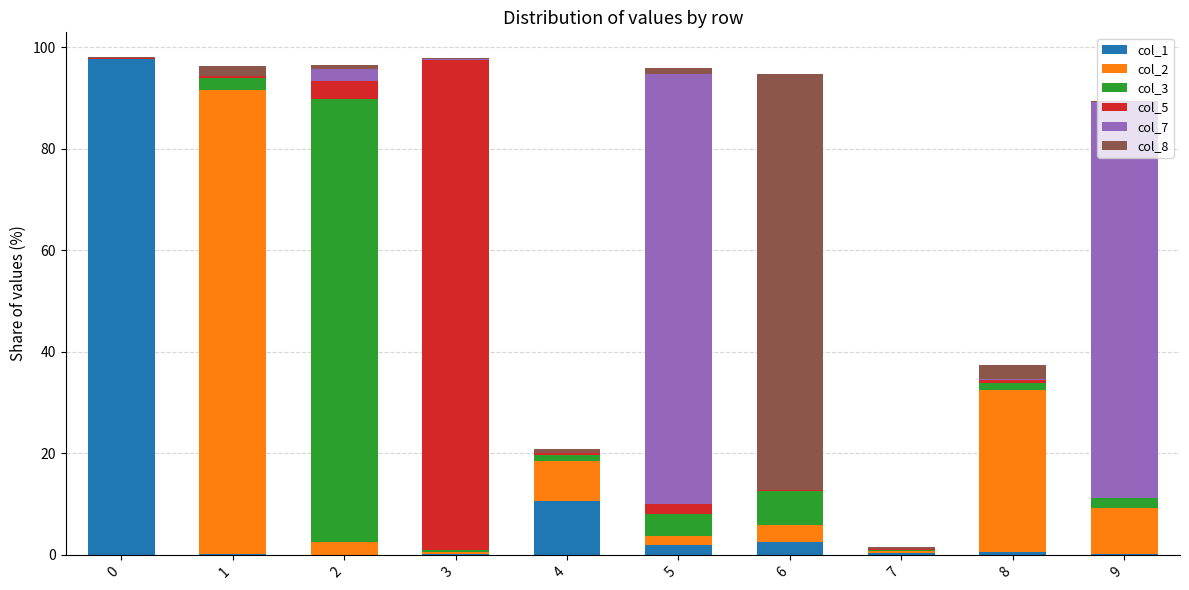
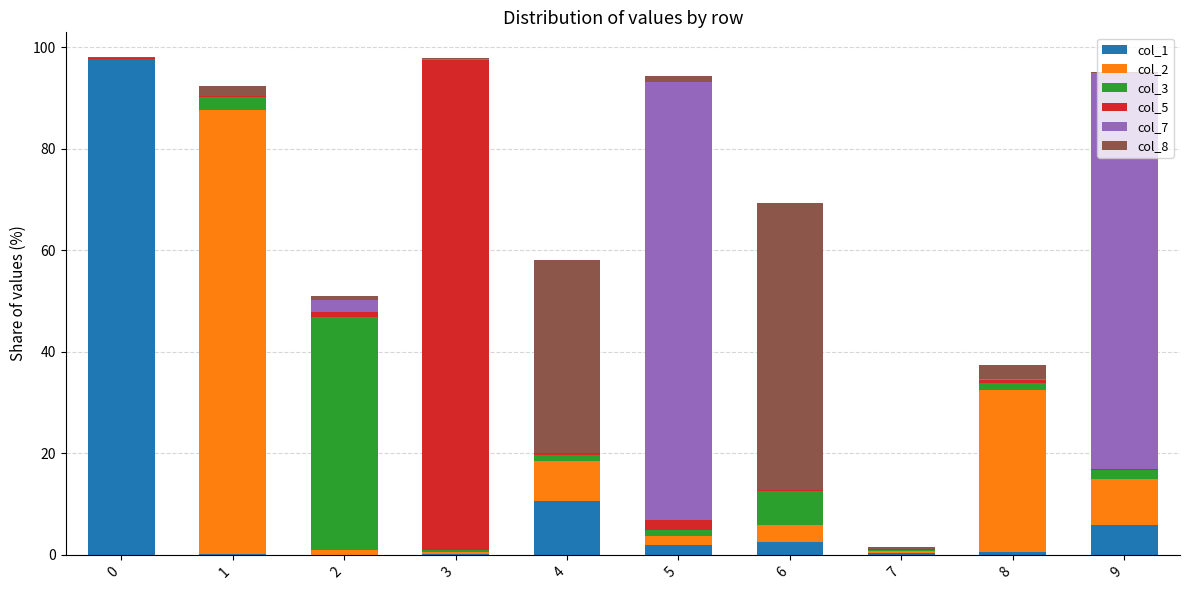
col_2, 1: 91 -> 87
col_2, 2: 3 -> 1
col_3, 2: 87 -> 46
col_5, 2: 4 -> 1
col_8, 4: 1 -> 38
col_3, 5: 4 -> 1
col_7, 5: 85 -> 86
col_8, 6: 82 -> 57
col_1, 9: 0 -> 6
